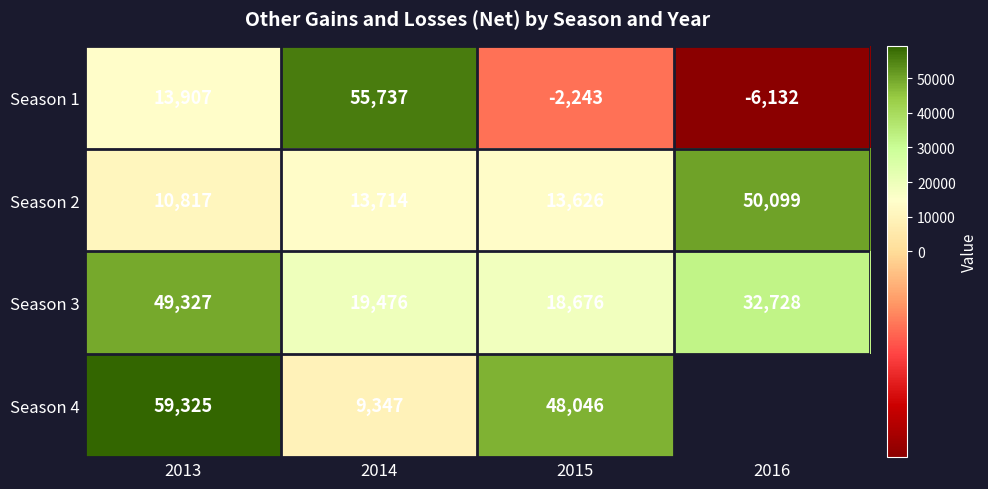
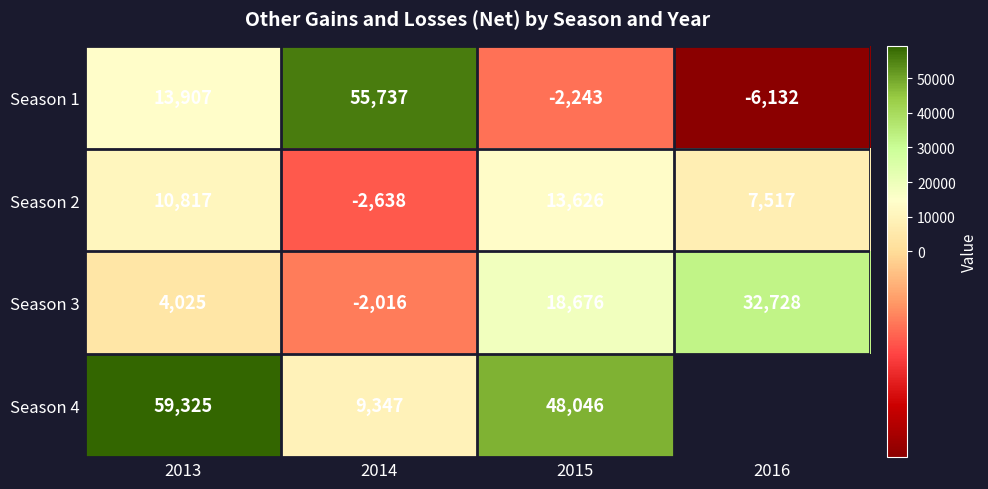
Season 2, 2014: 13,714 -> -2,638
Season 2, 2016: 50,099 -> 7,517
Season 3, 2013: 49,327 -> 4,025
Season 3, 2014: 19,476 -> -2,016
